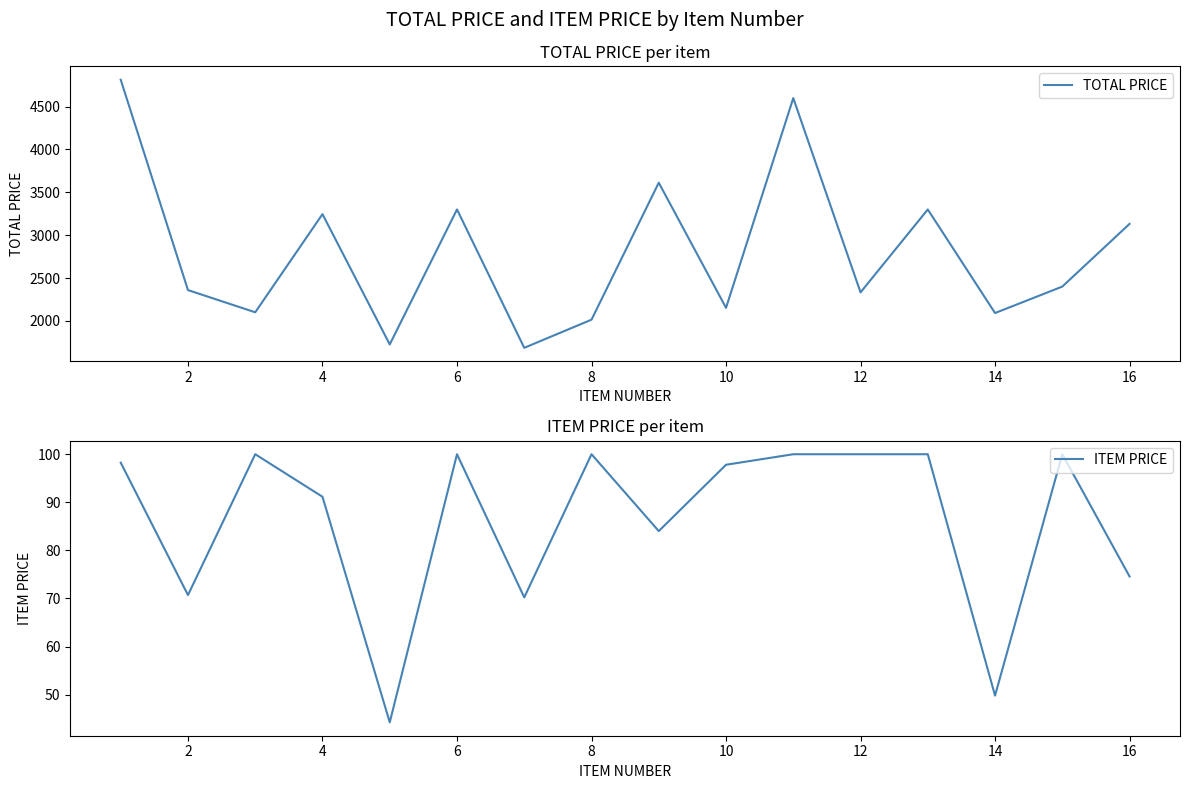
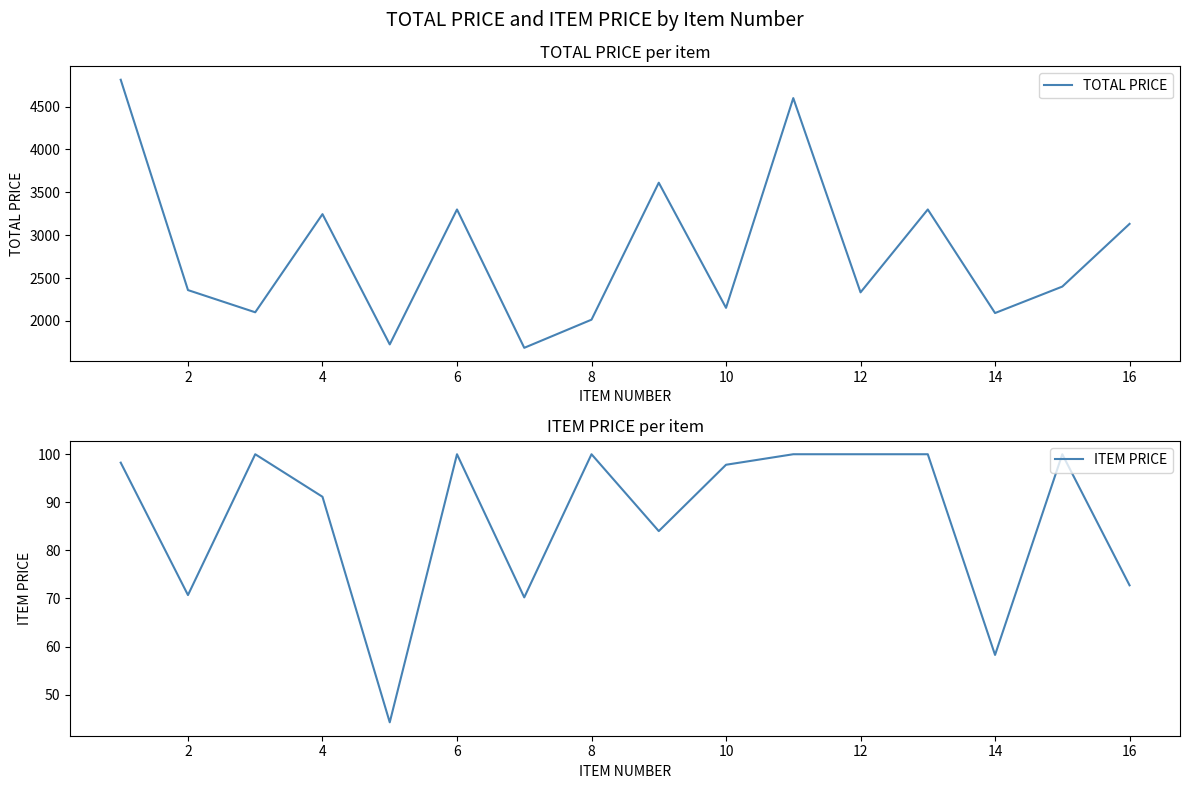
ITEM PRICE per item, 14: 50 -> 58
ITEM PRICE per item, 16: 75 -> 73
